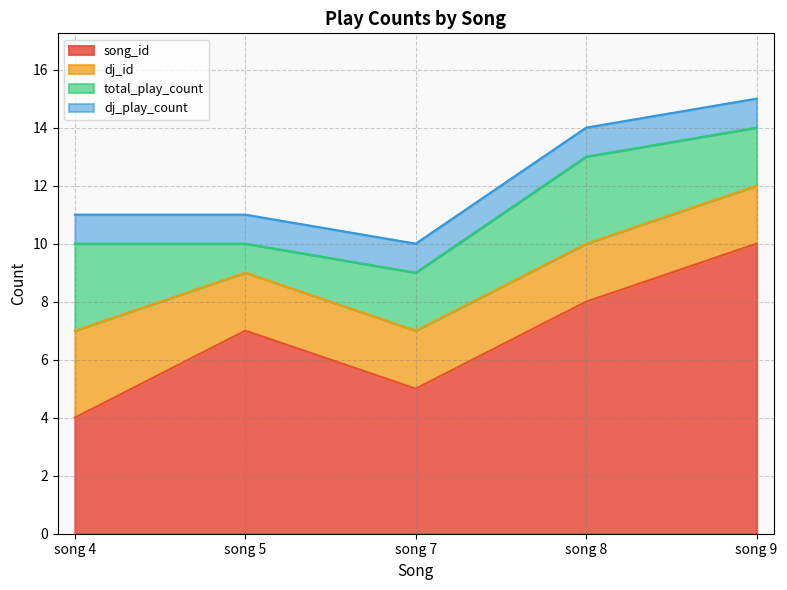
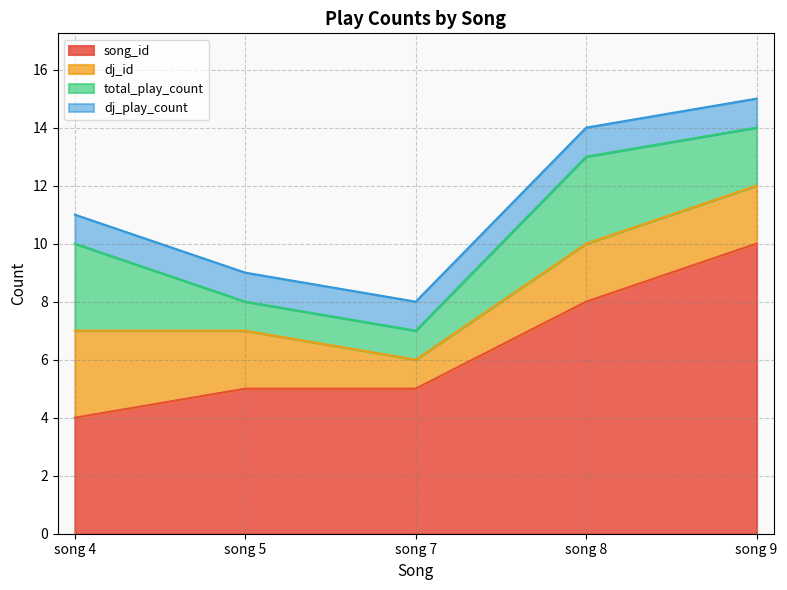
song_id, song 5: 7 -> 5
dj_id, song 7: 2 -> 1
total_play_count, song 7: 2 -> 1
